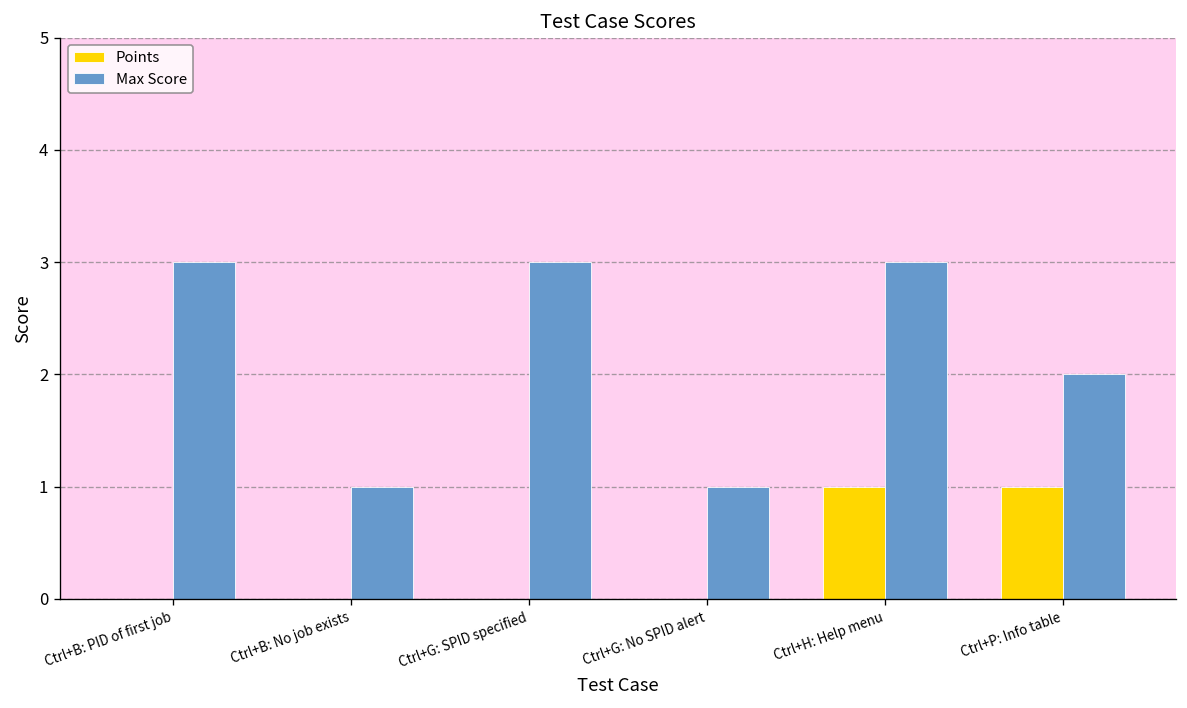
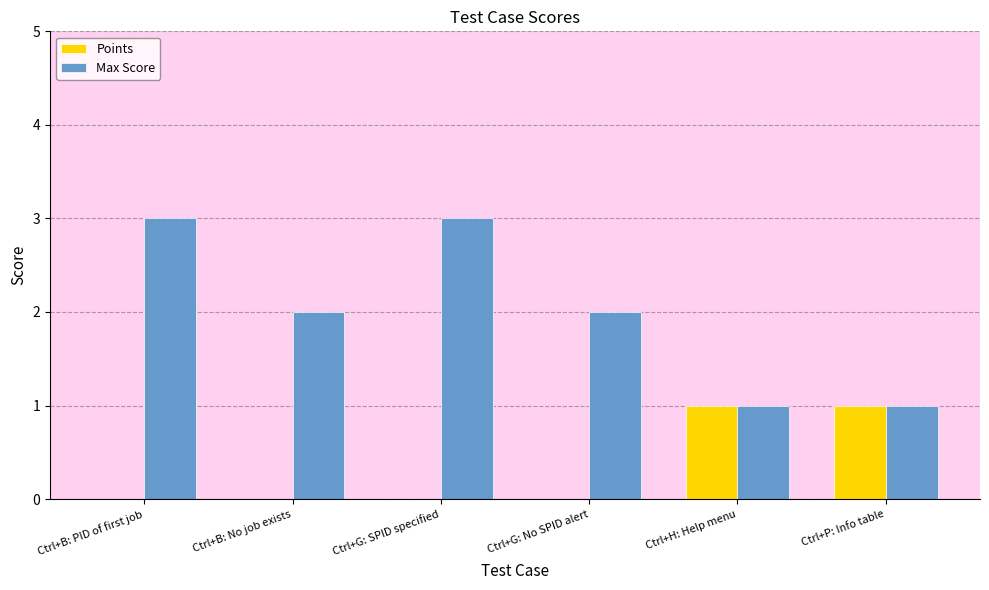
Max Score, Ctrl+B: No job exists: 1 -> 2
Max Score, Ctrl+G: No SPID alert: 1 -> 2
Max Score, Ctrl+H: Help menu: 3 -> 1
Max Score, Ctrl+P: Info table: 2 -> 1
